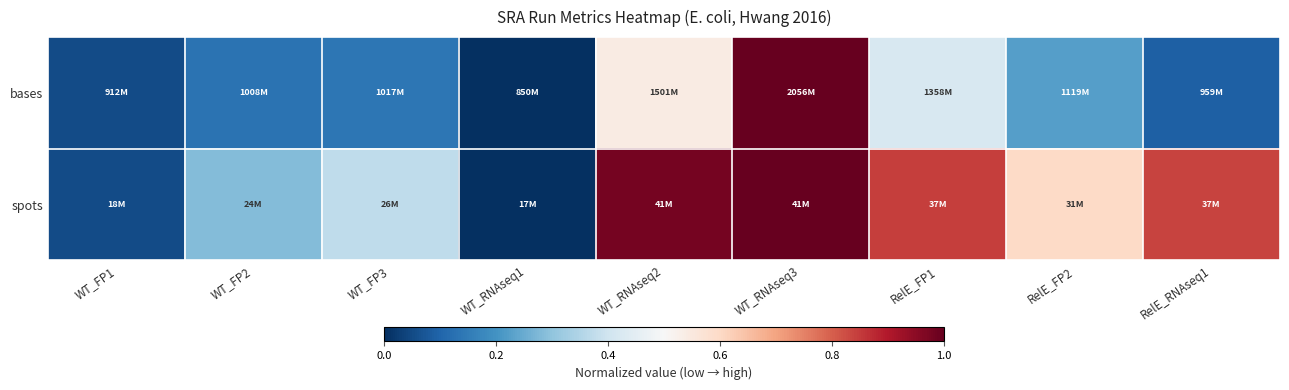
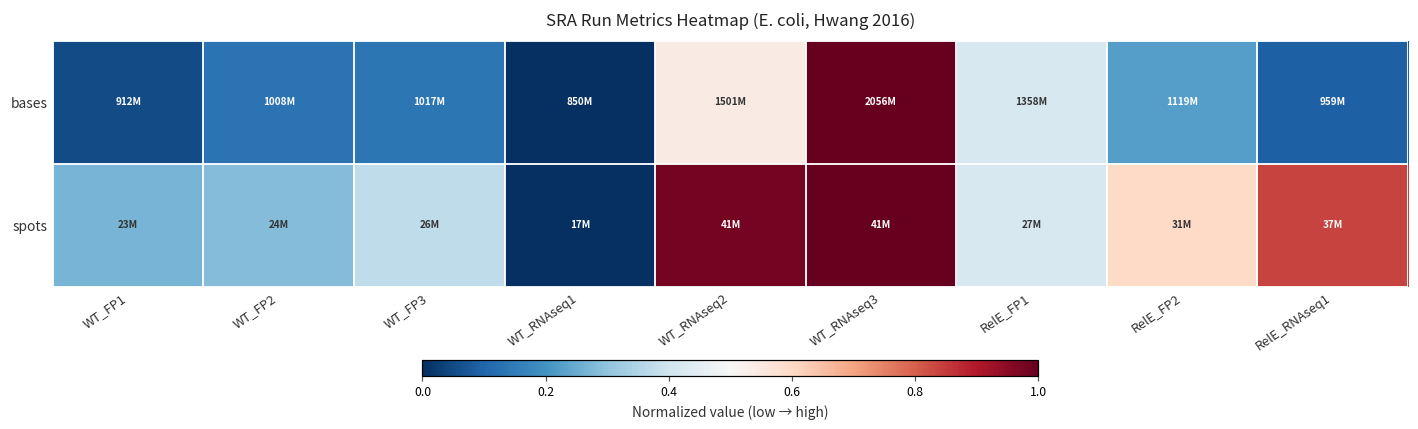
spots, WT_FP1: 18M -> 23M
spots, RelE_FP1: 37M -> 27M
